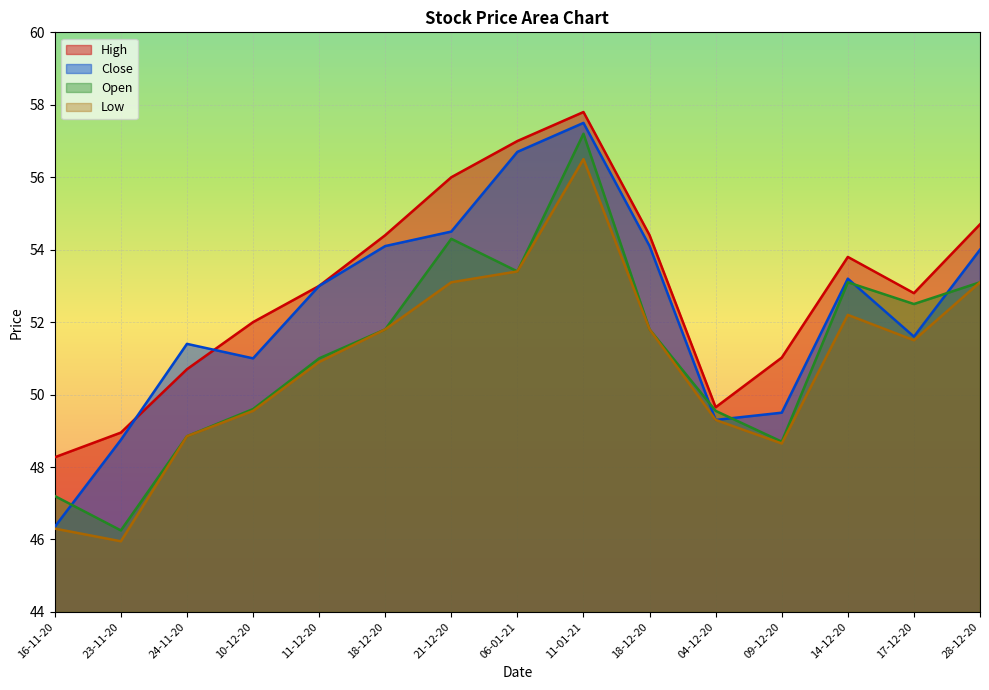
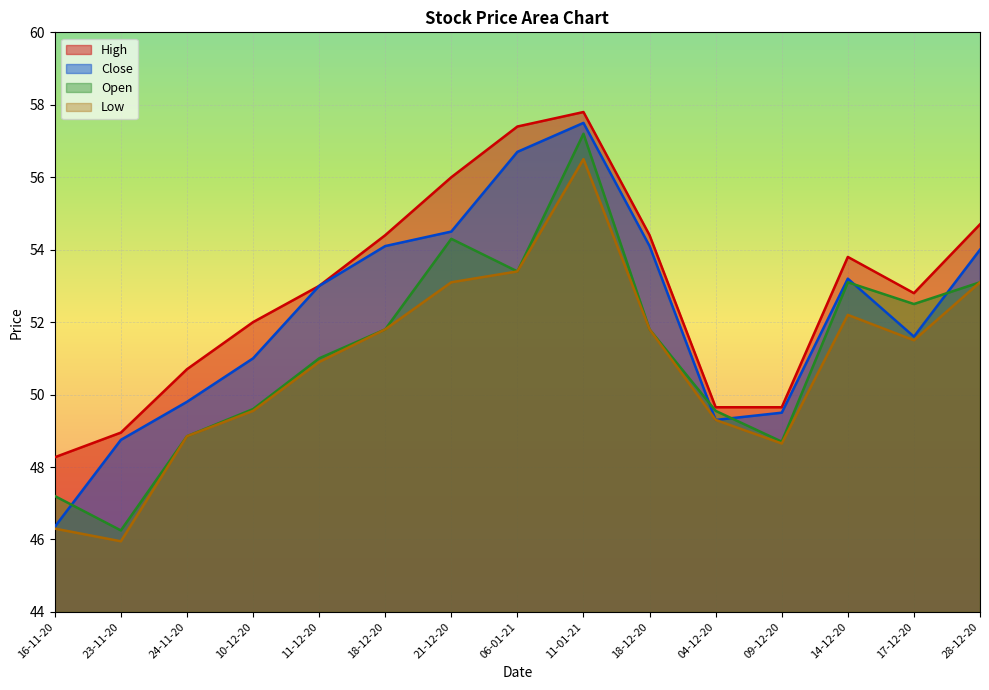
Close, 24-11-20: 51.4 -> 49.8
High, 06-01-21: 57.0 -> 57.4
High, 09-12-20: 51.0 -> 49.7
